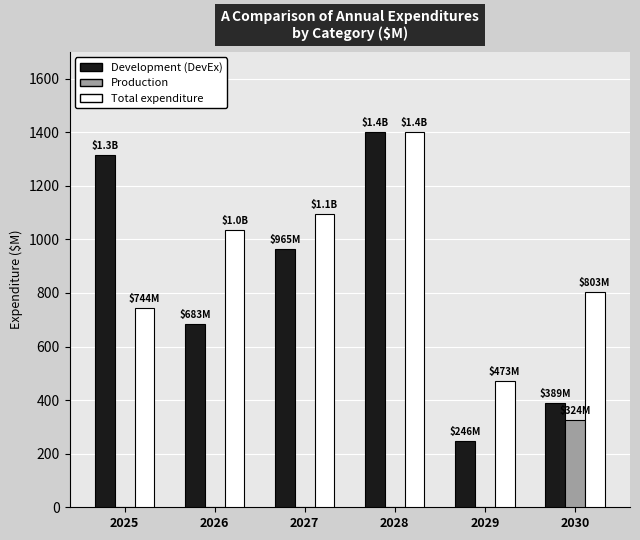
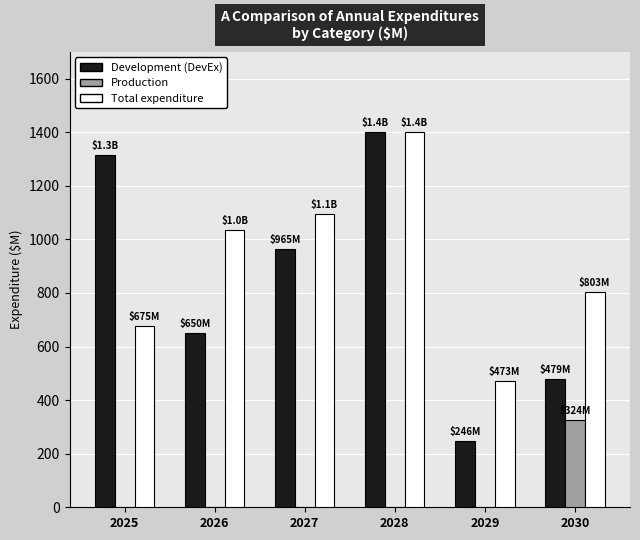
Total expenditure, 2025: $744M -> $675M
Development (DevEx), 2026: $683M -> $650M
Development (DevEx), 2030: $389M -> $479M
